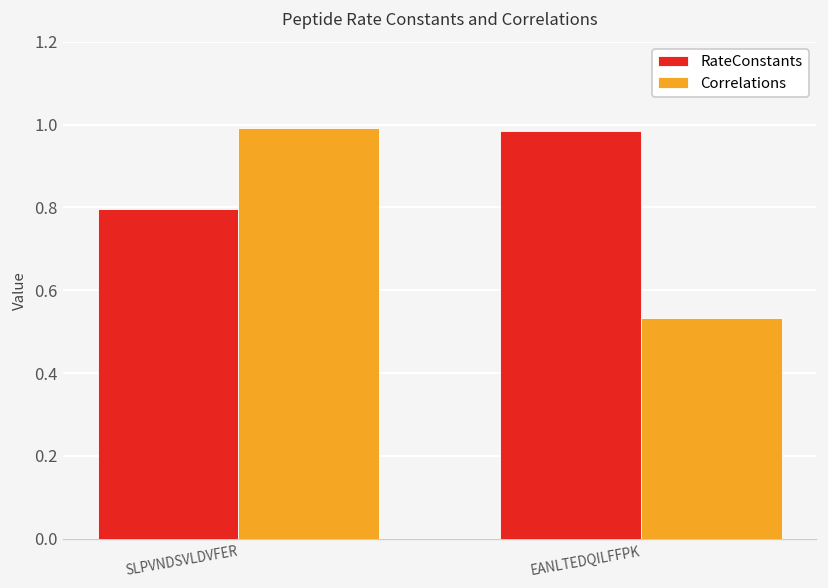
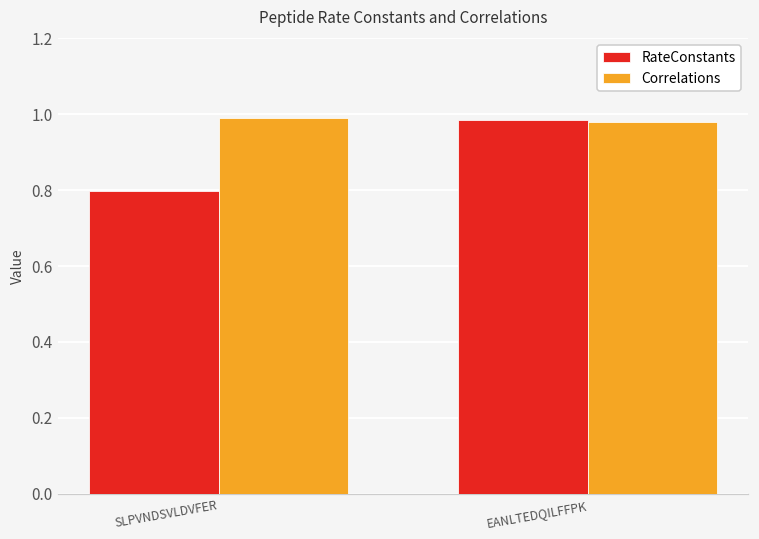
Correlations, EANLTEDQILFFPK: 0.53 -> 0.98
